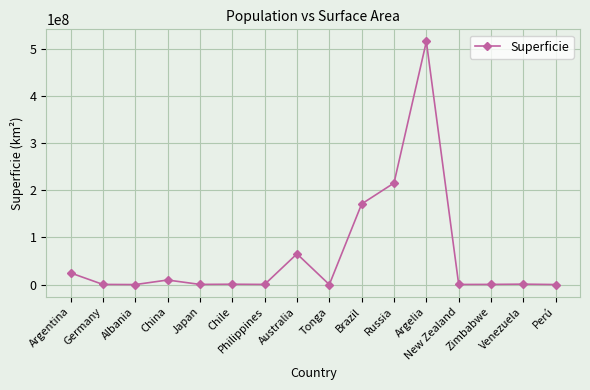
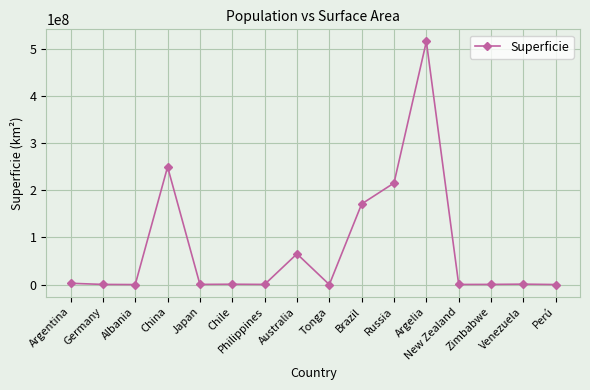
Argentina: 20000000 -> 0
China: 10000000 -> 250000000
